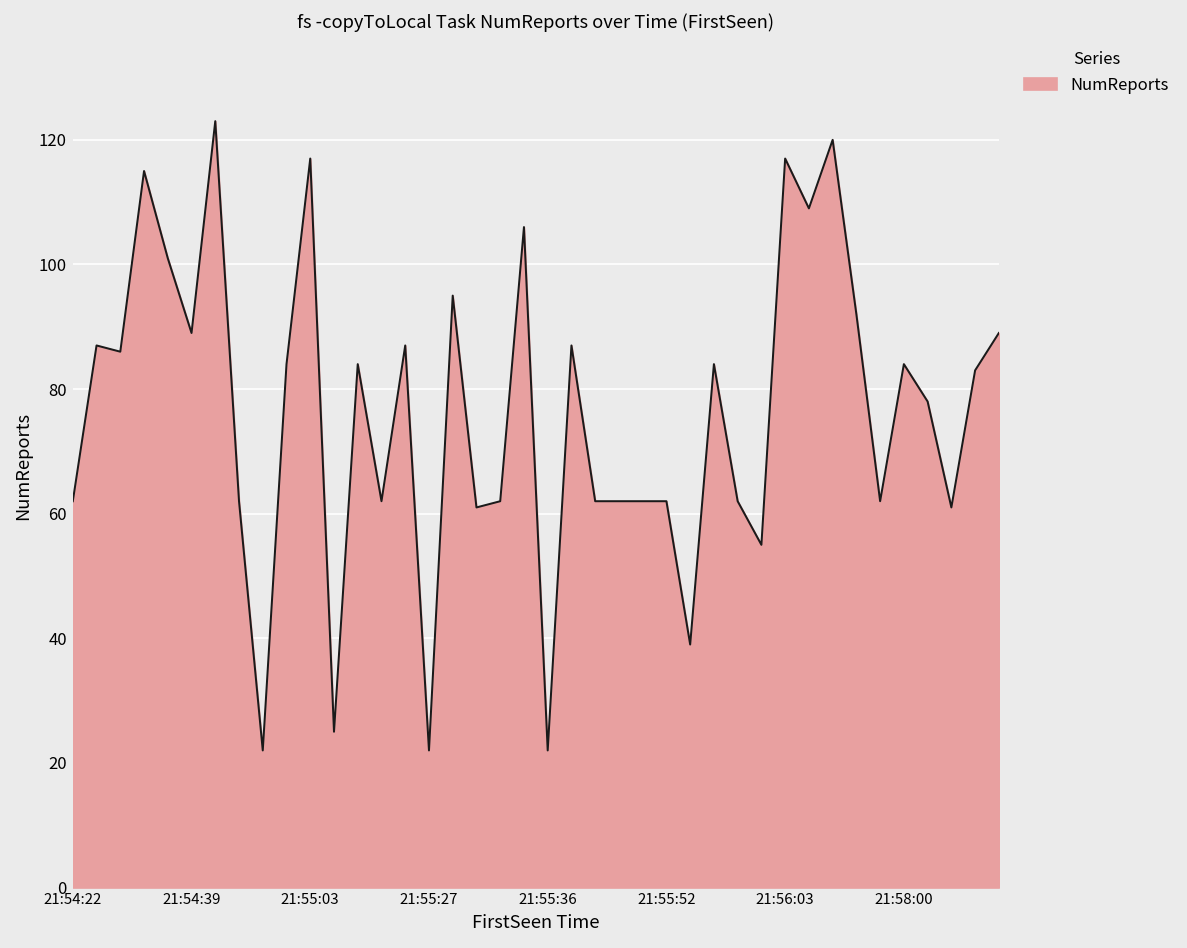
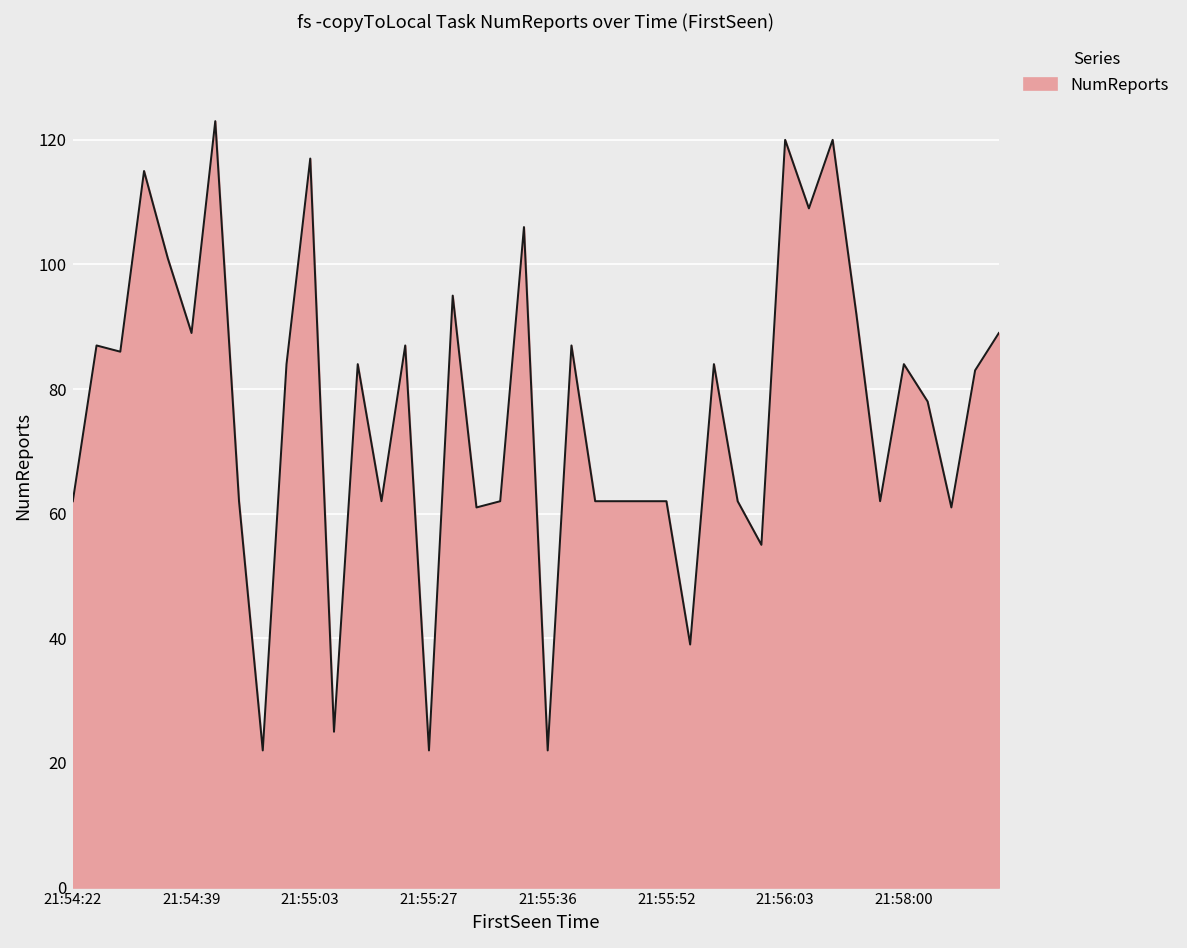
21:56:03: 117 -> 120
